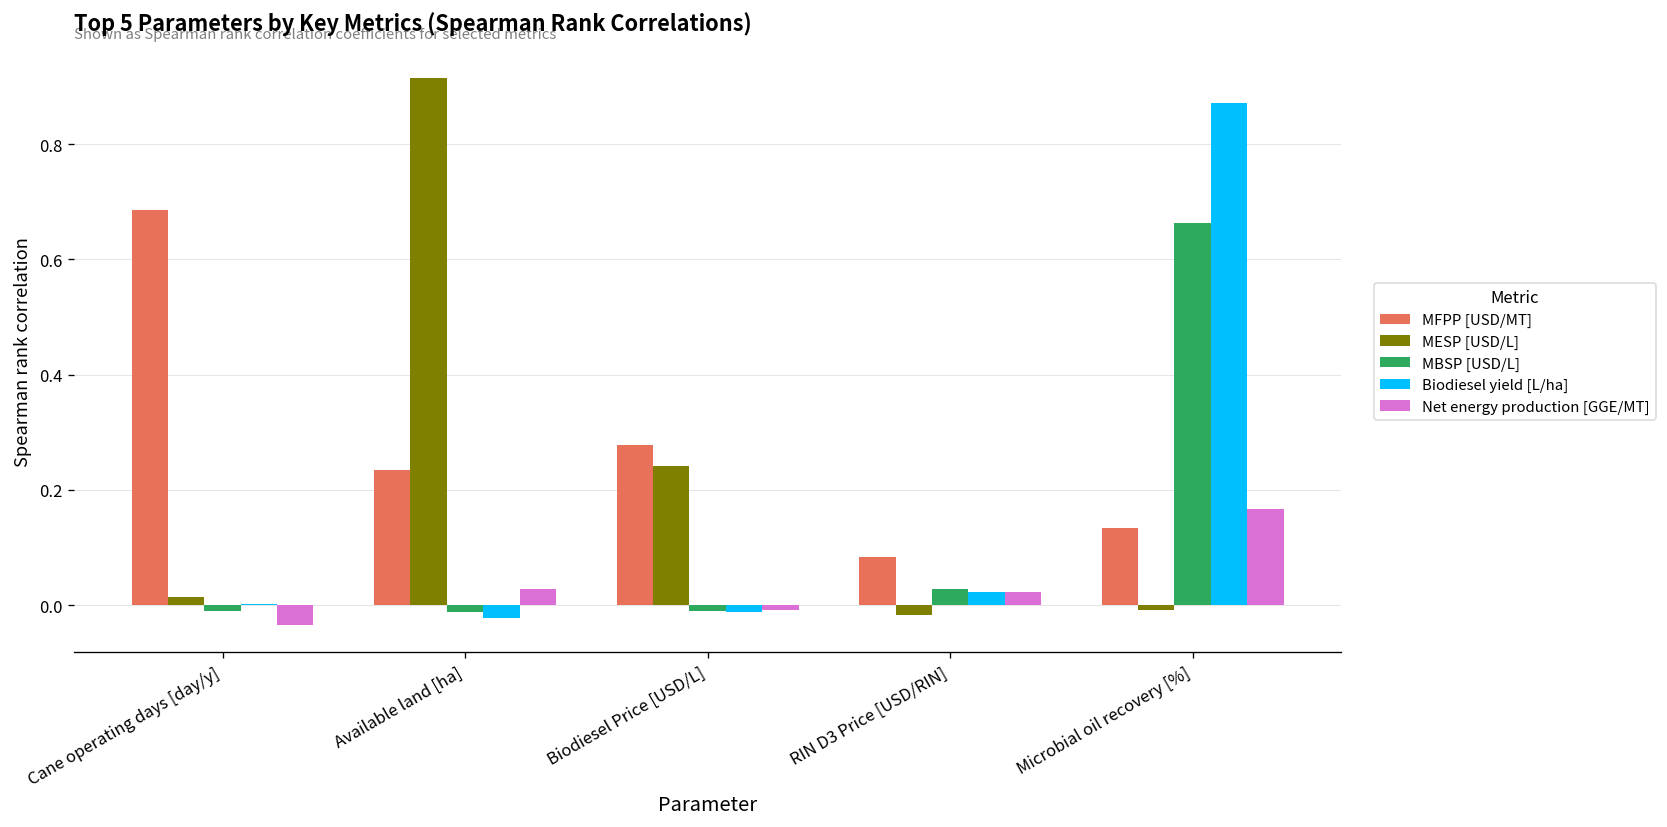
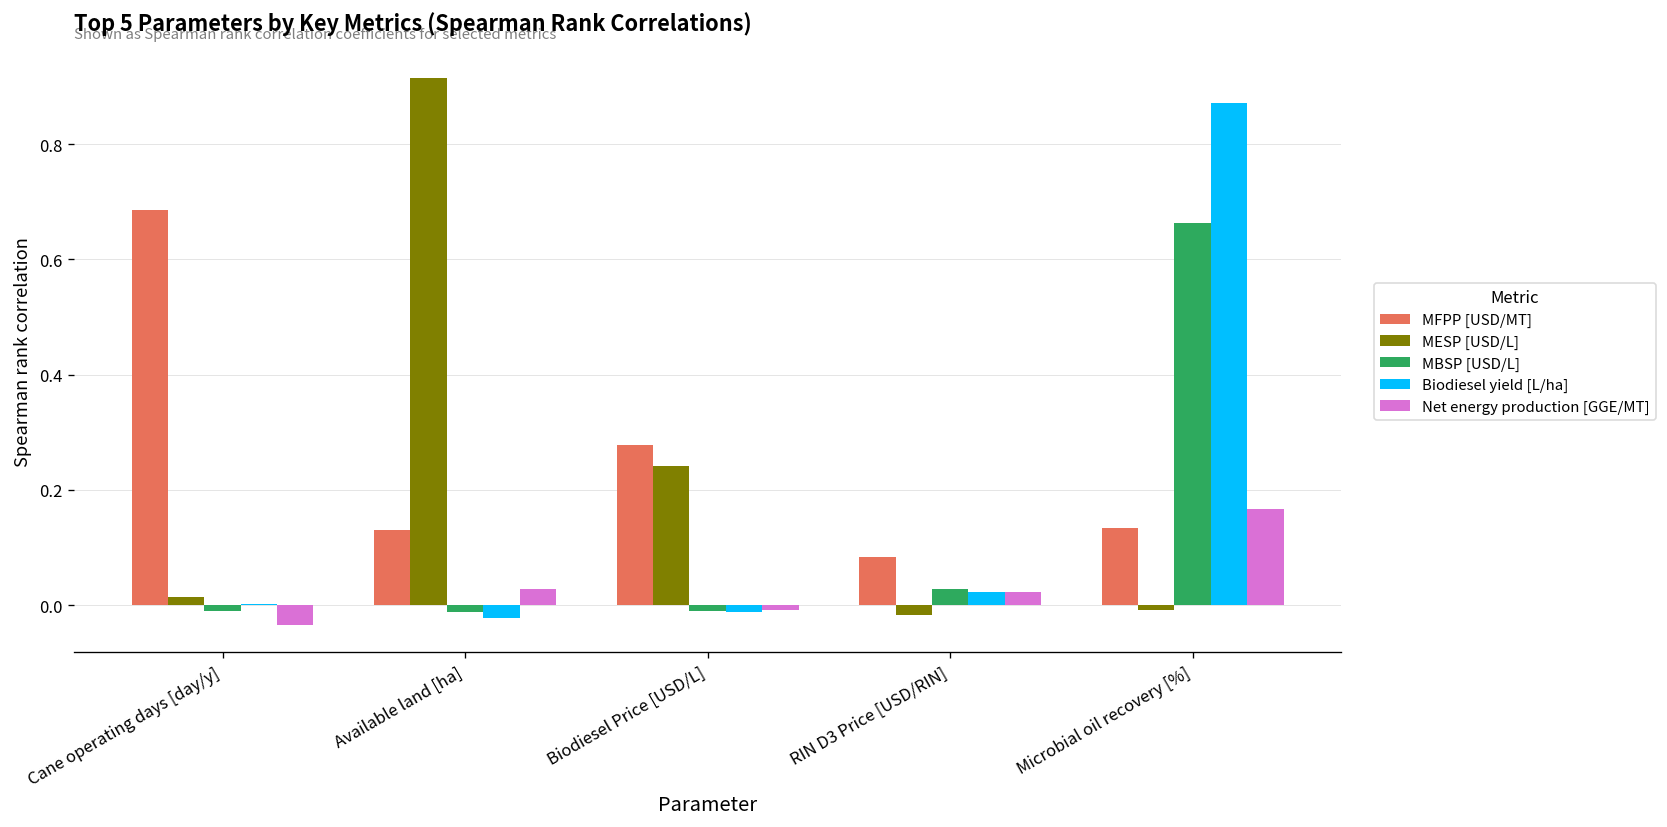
MFPP [USD/MT], Available land [ha]: 0.23 -> 0.13
